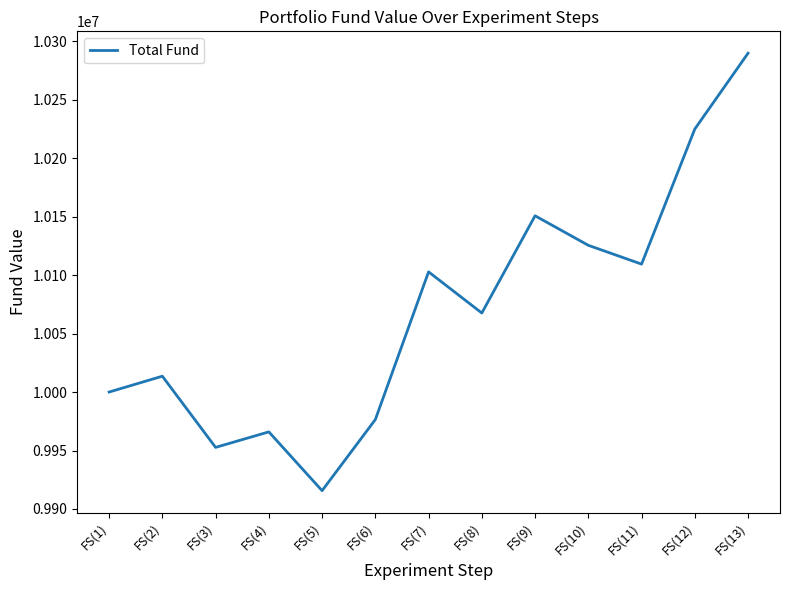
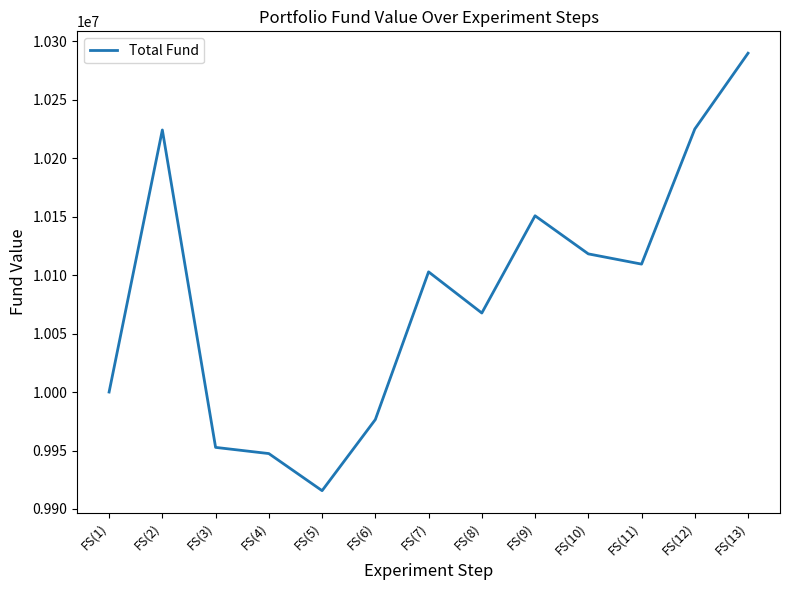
FS(2): 10014000 -> 10224000
FS(4): 9966000 -> 9947000
FS(10): 10125000 -> 10118000
